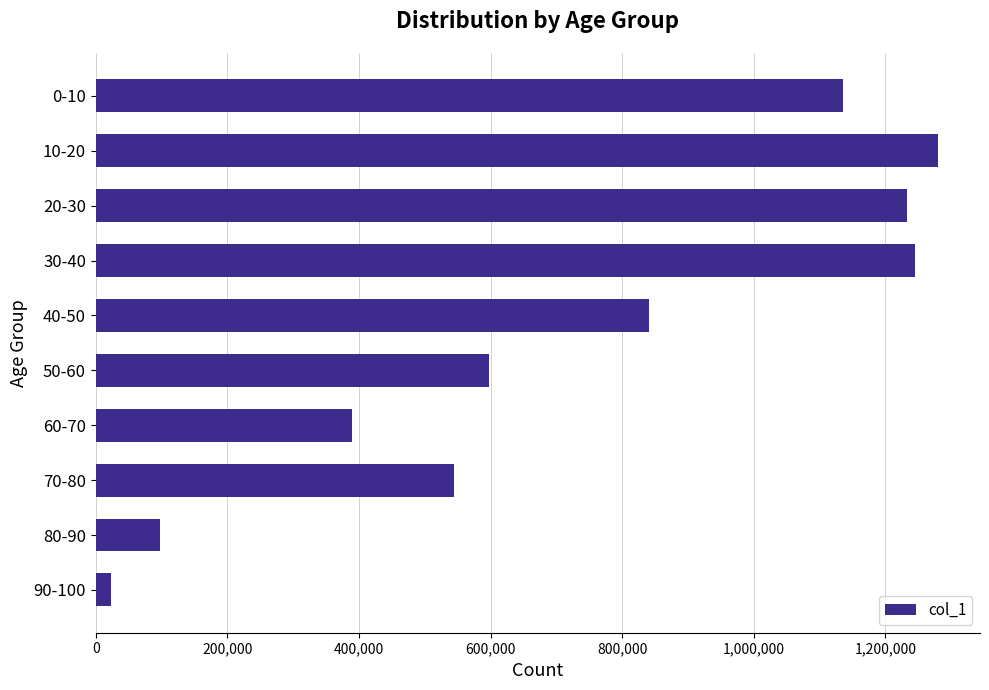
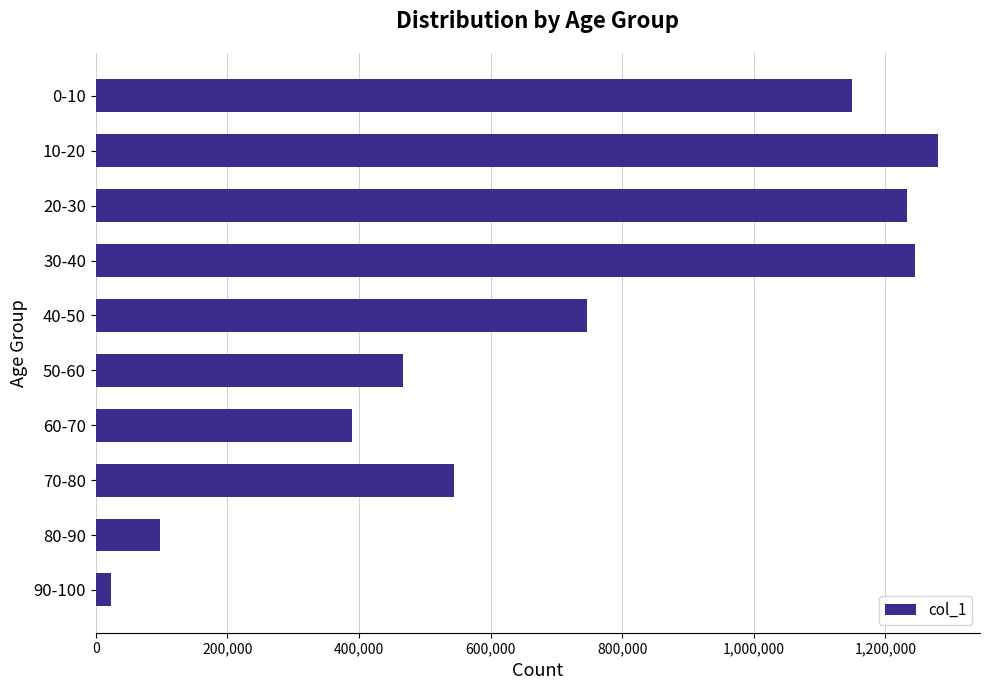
0-10: 1,140,000 -> 1,150,000
40-50: 840,000 -> 750,000
50-60: 600,000 -> 470,000
